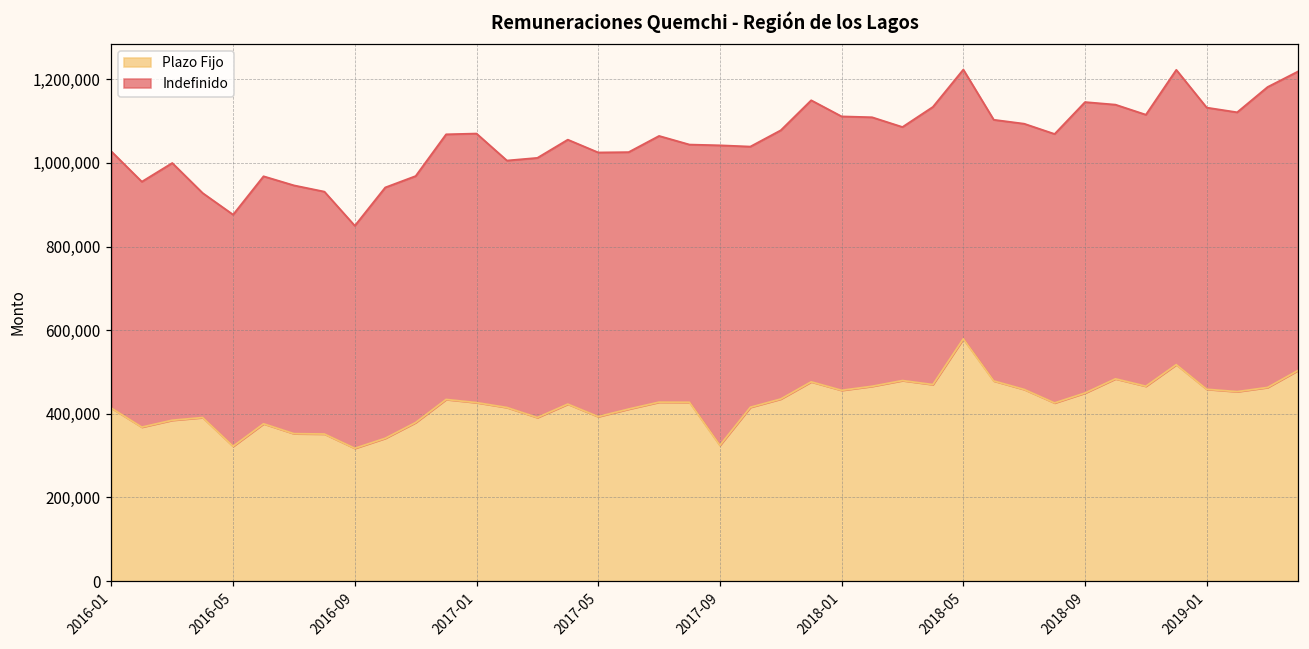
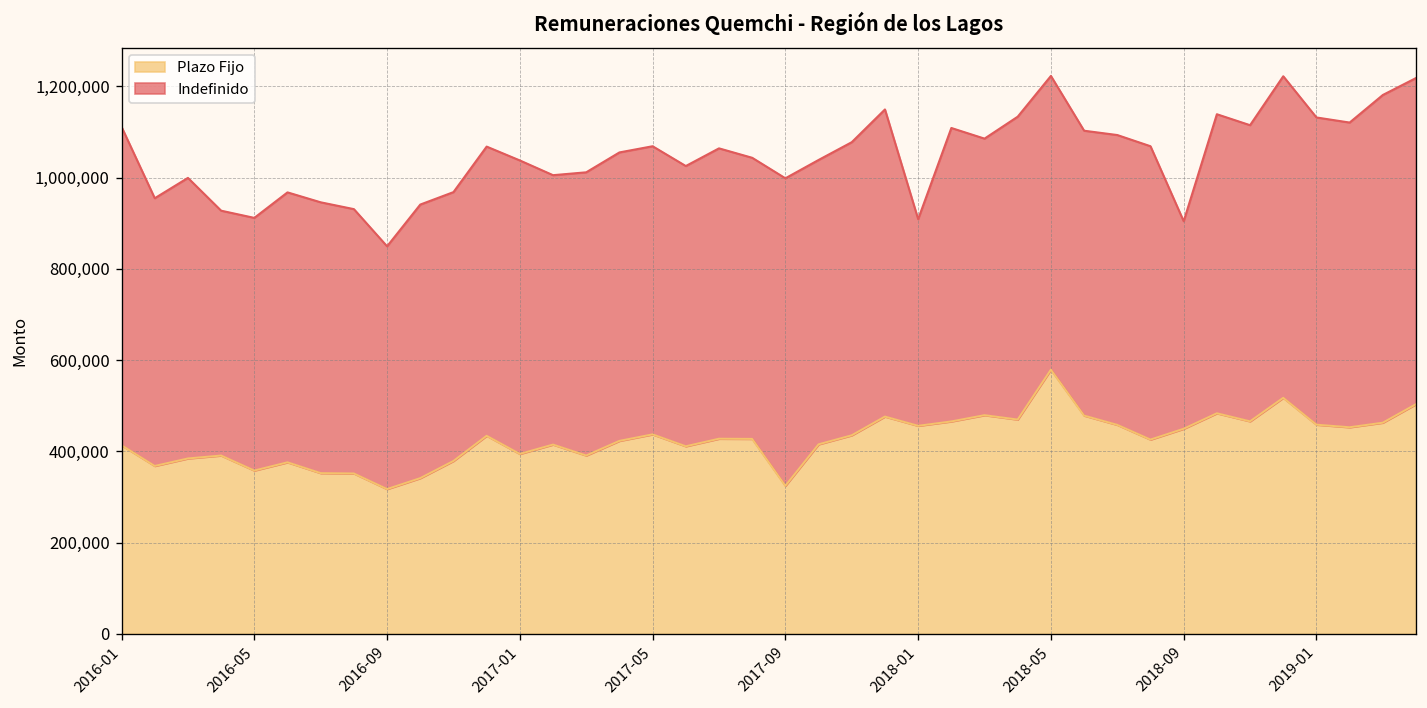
Indefinido, 2016-01: 610,000 -> 700,000
Plazo Fijo, 2016-05: 320,000 -> 360,000
Plazo Fijo, 2017-01: 430,000 -> 390,000
Plazo Fijo, 2017-05: 390,000 -> 440,000
Indefinido, 2017-09: 720,000 -> 670,000
Indefinido, 2018-01: 650,000 -> 450,000
Indefinido, 2018-09: 700,000 -> 450,000
